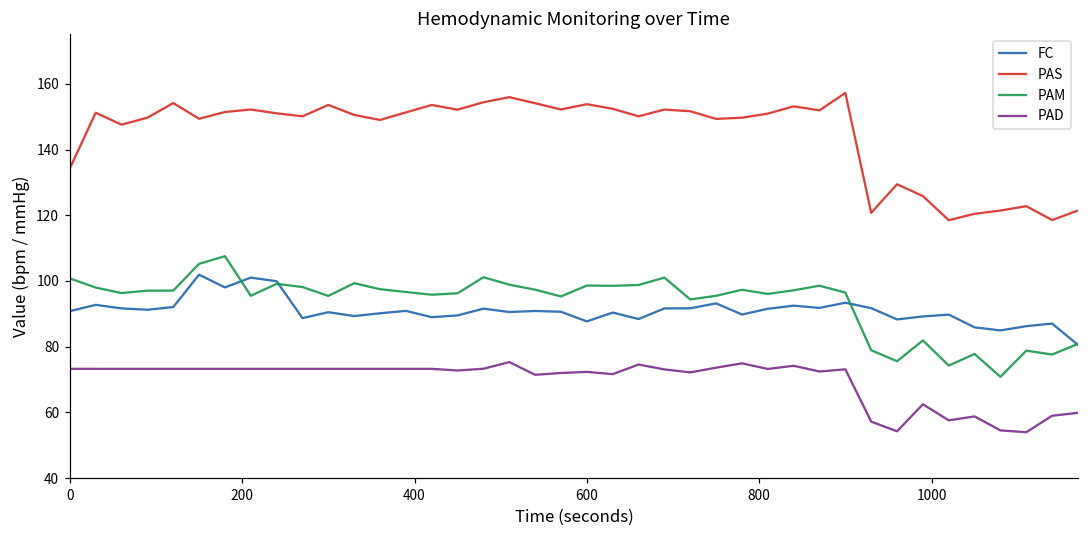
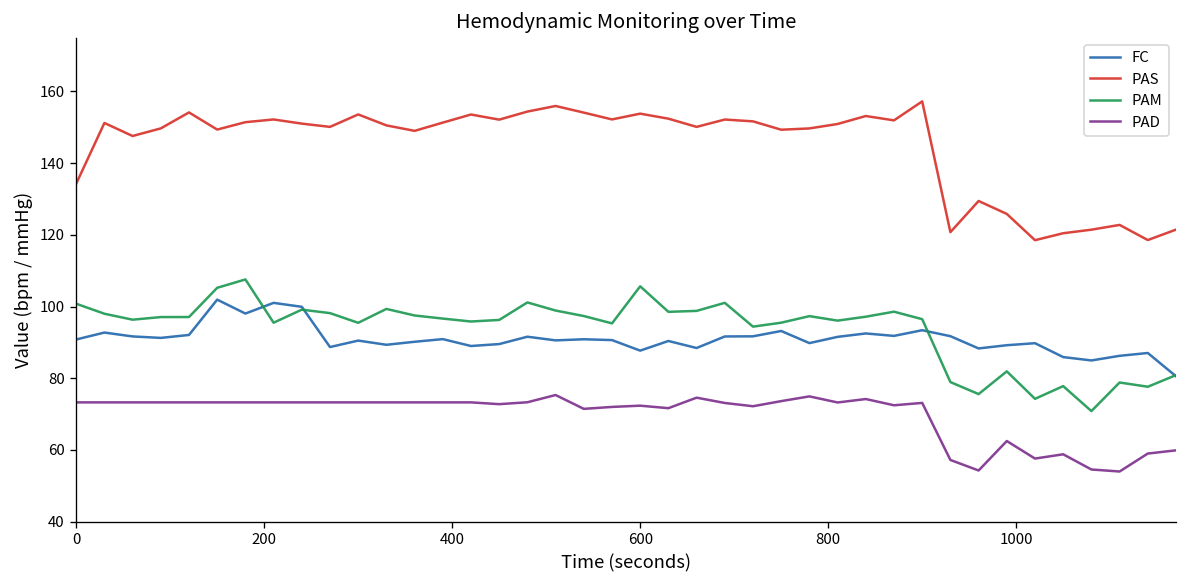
PAM, 600: 99 -> 106
